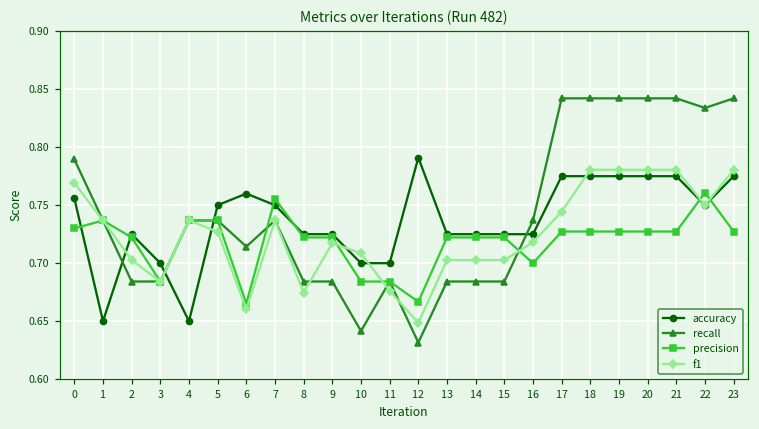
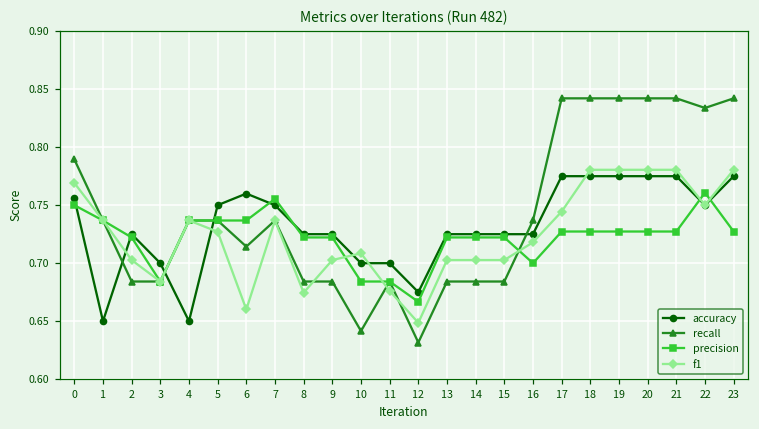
precision, 0: 0.73 -> 0.75
precision, 6: 0.665 -> 0.737
f1, 9: 0.717 -> 0.703
accuracy, 12: 0.791 -> 0.675
